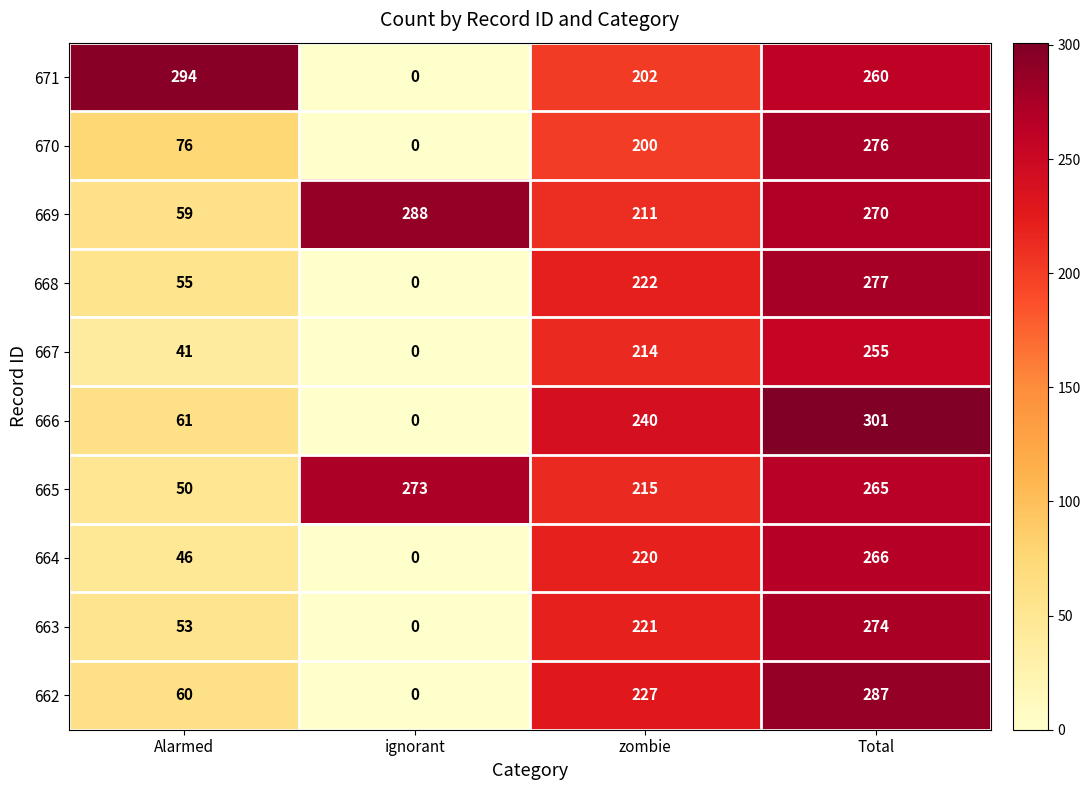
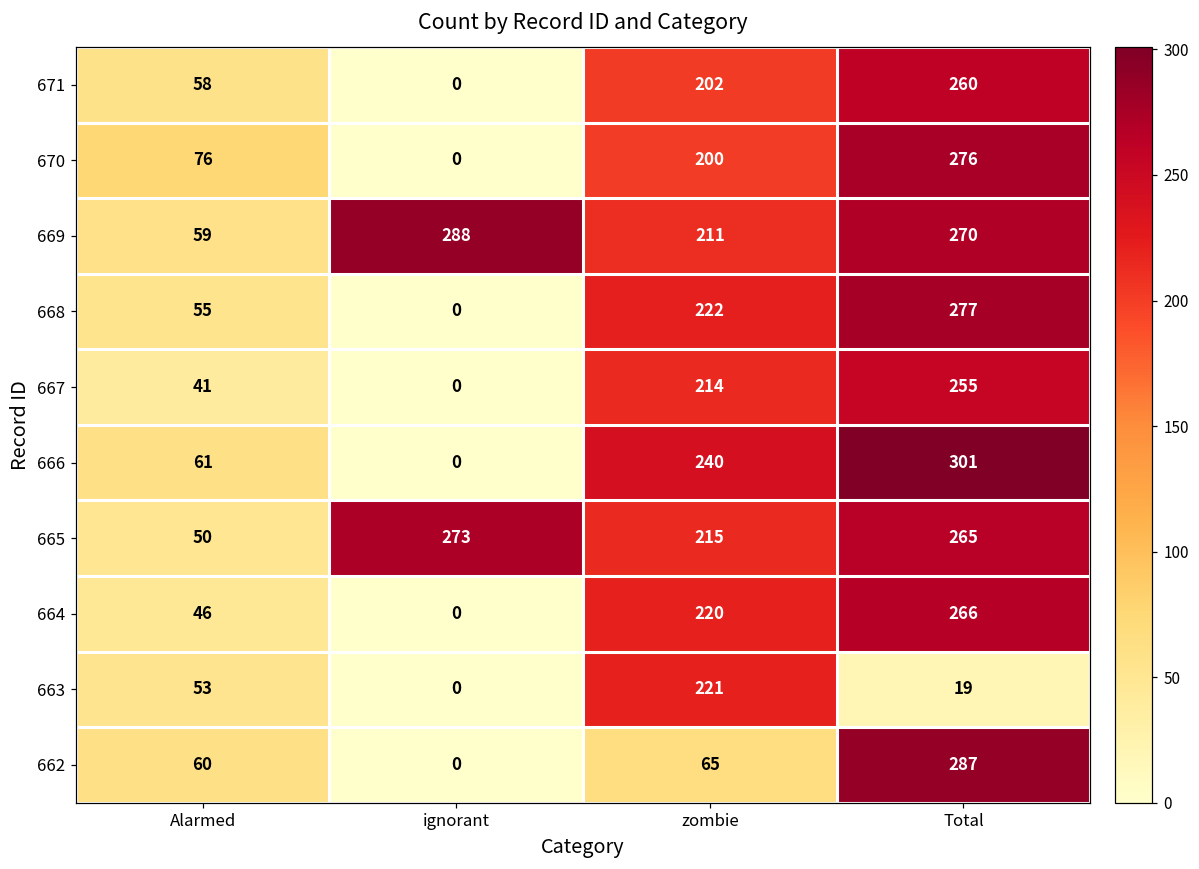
671, Alarmed: 294 -> 58
663, Total: 274 -> 19
662, zombie: 227 -> 65
